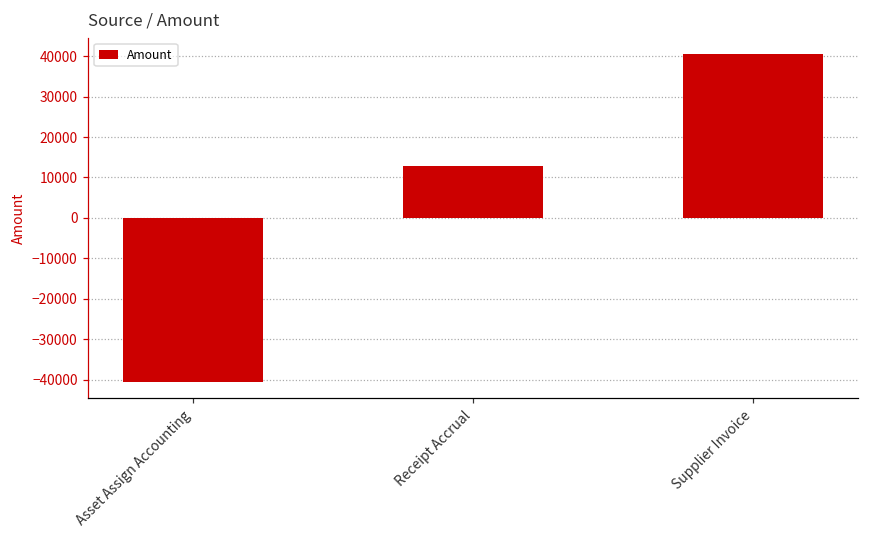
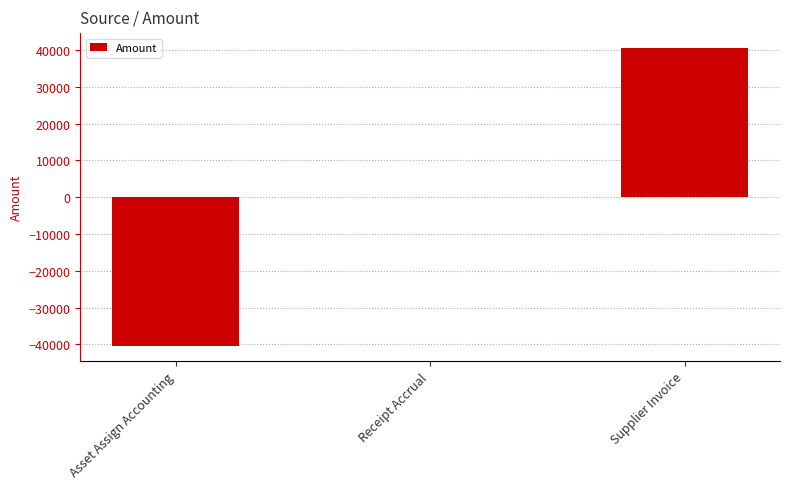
Receipt Accrual: 13000 -> 0
